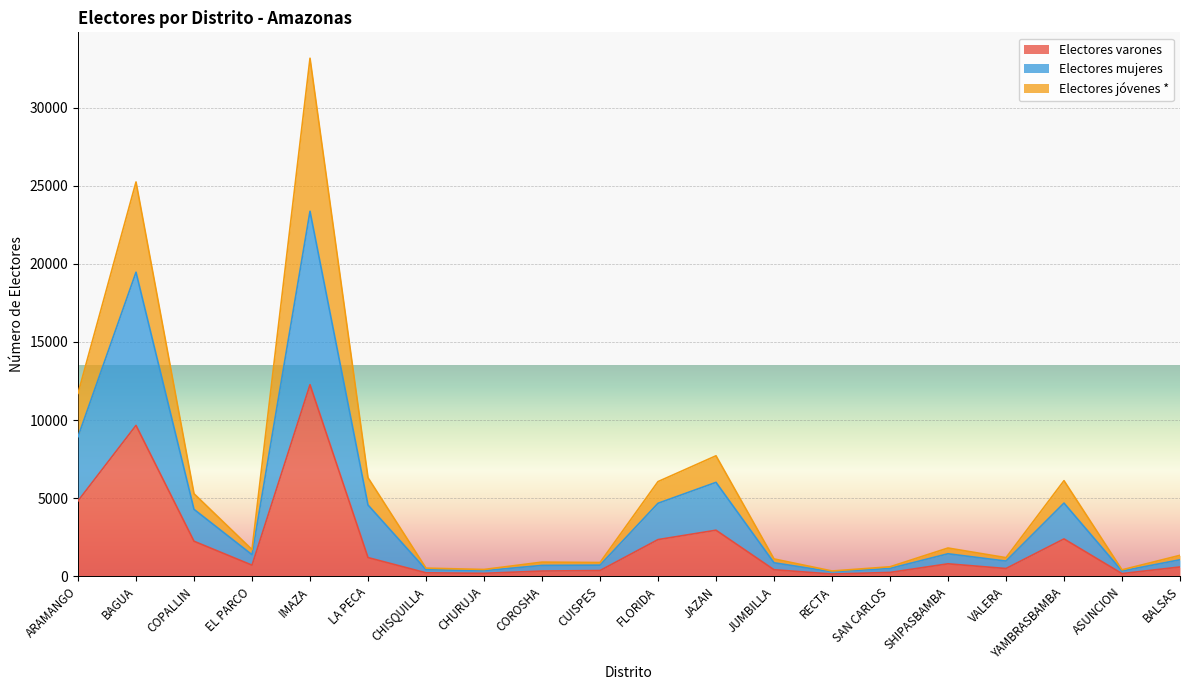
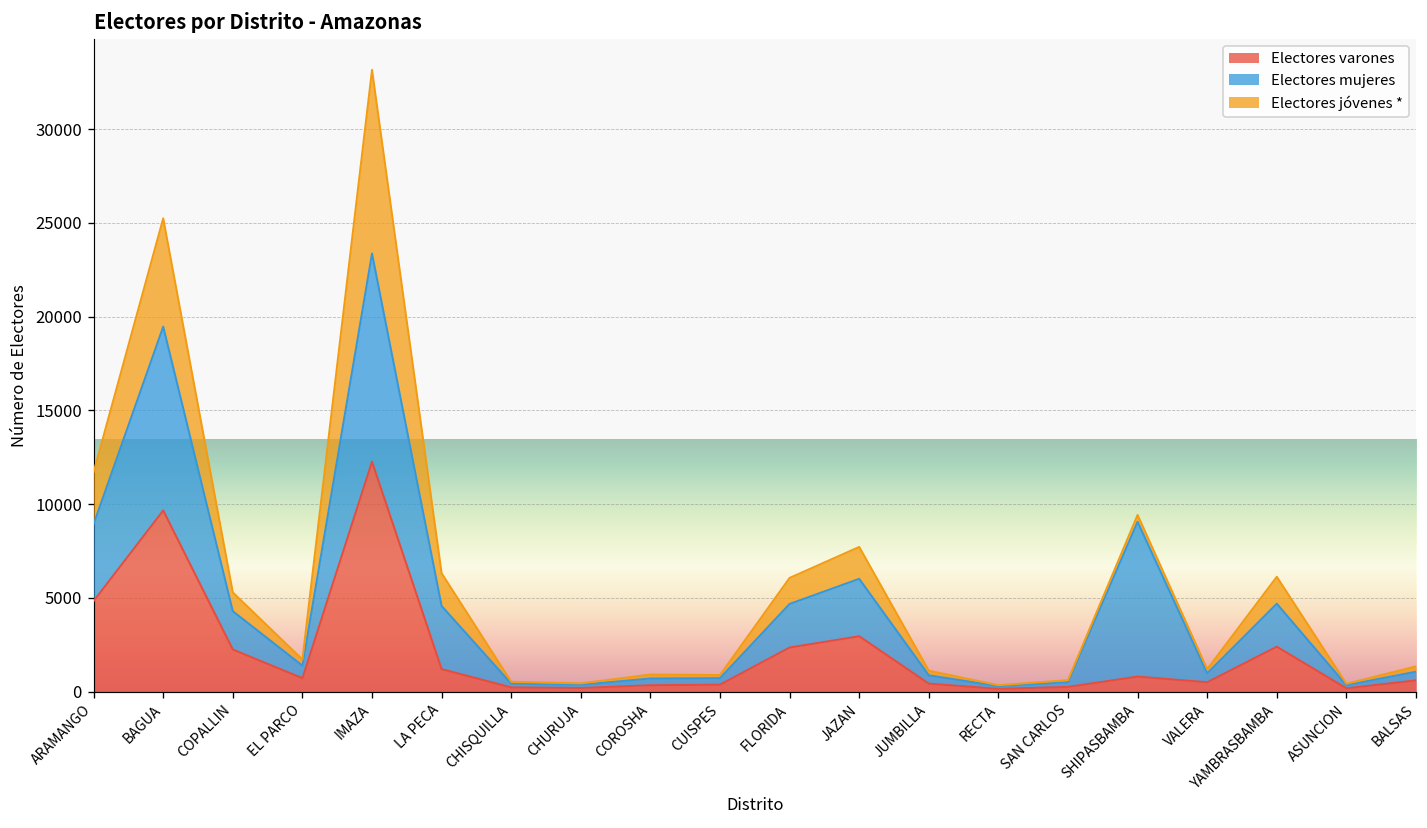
Electores mujeres, SHIPASBAMBA: 600 -> 8300
